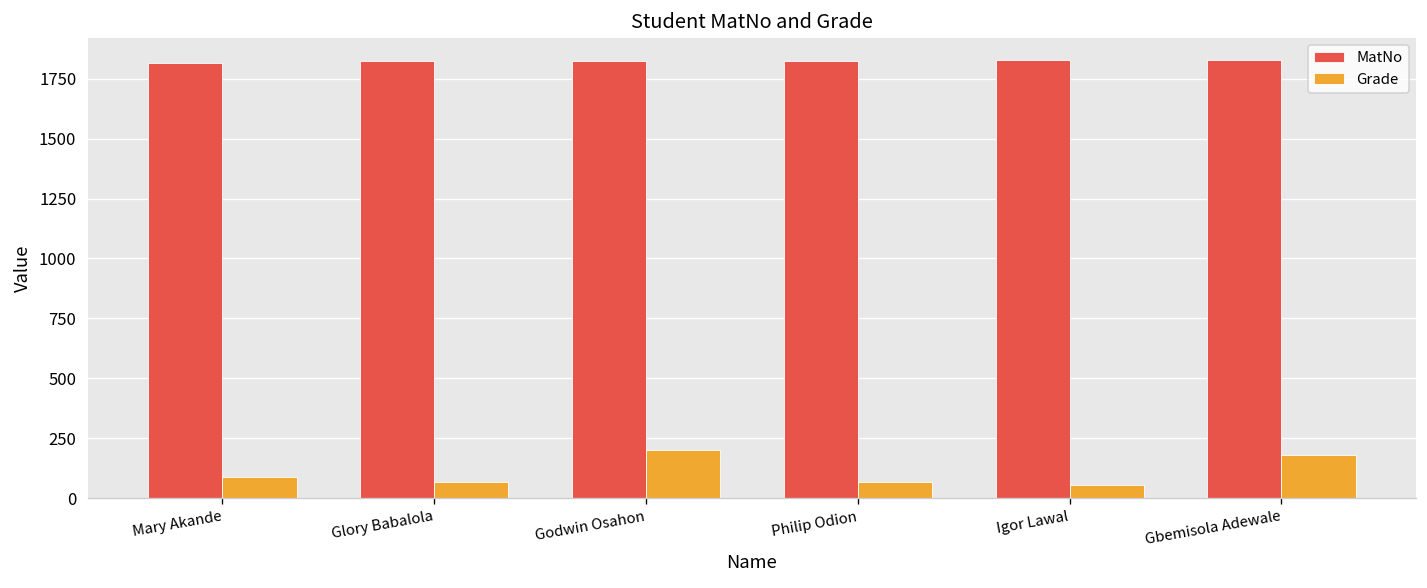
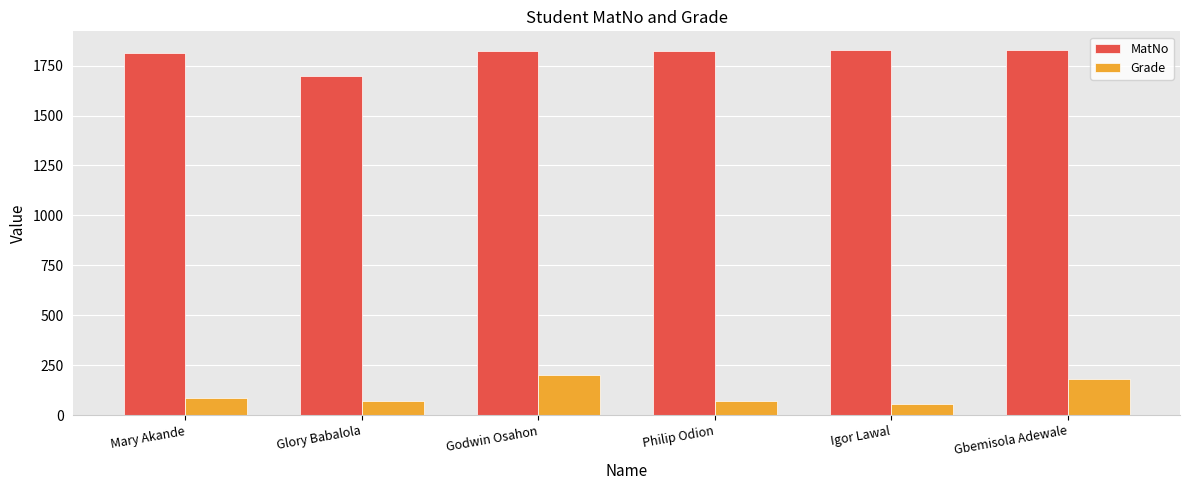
MatNo, Glory Babalola: 1820 -> 1700
